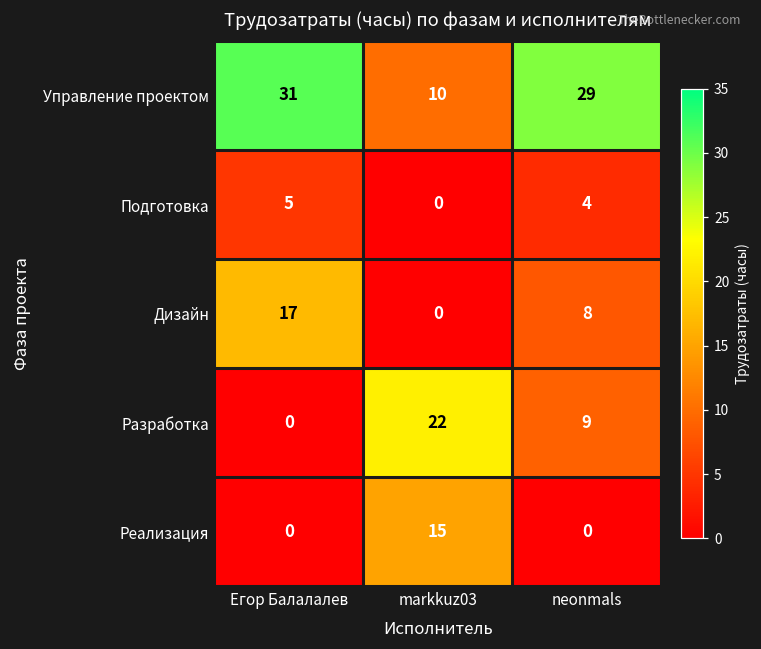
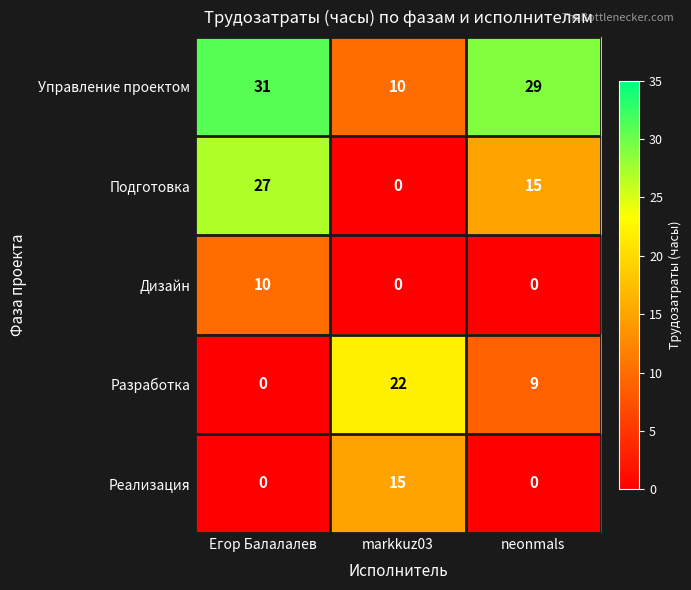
Подготовка, Егор Балалалев: 5 -> 27
Подготовка, neonmals: 4 -> 15
Дизайн, Егор Балалалев: 17 -> 10
Дизайн, neonmals: 8 -> 0
